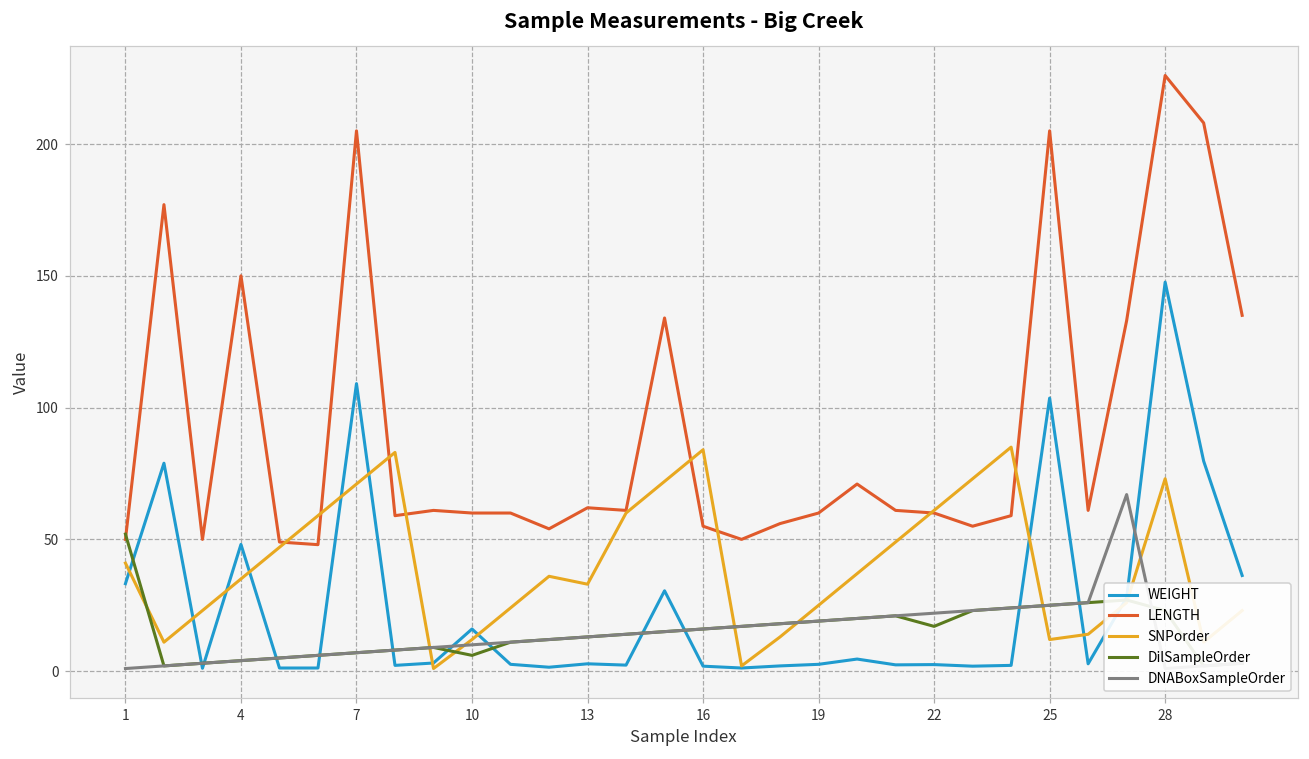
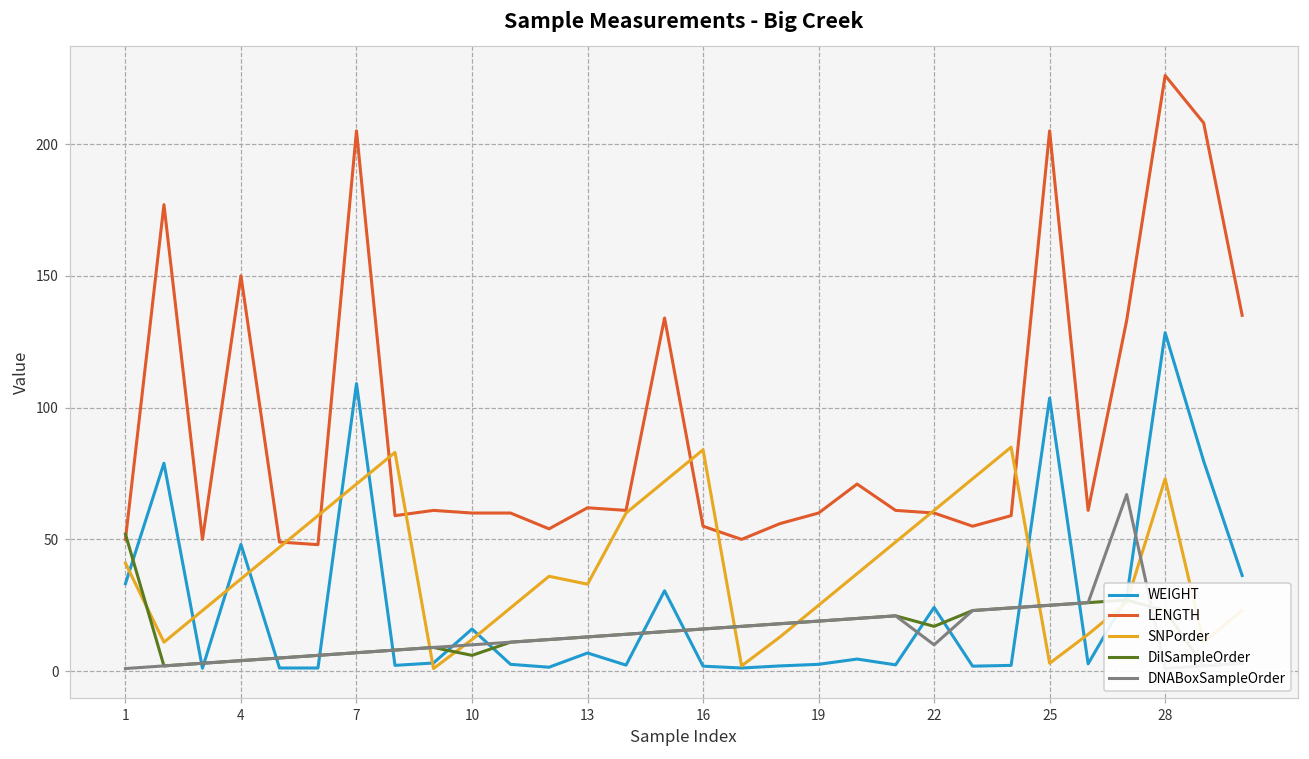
WEIGHT, 13: 3 -> 7
WEIGHT, 22: 3 -> 24
DNABoxSampleOrder, 22: 22 -> 10
SNPorder, 25: 12 -> 3
WEIGHT, 28: 148 -> 128
